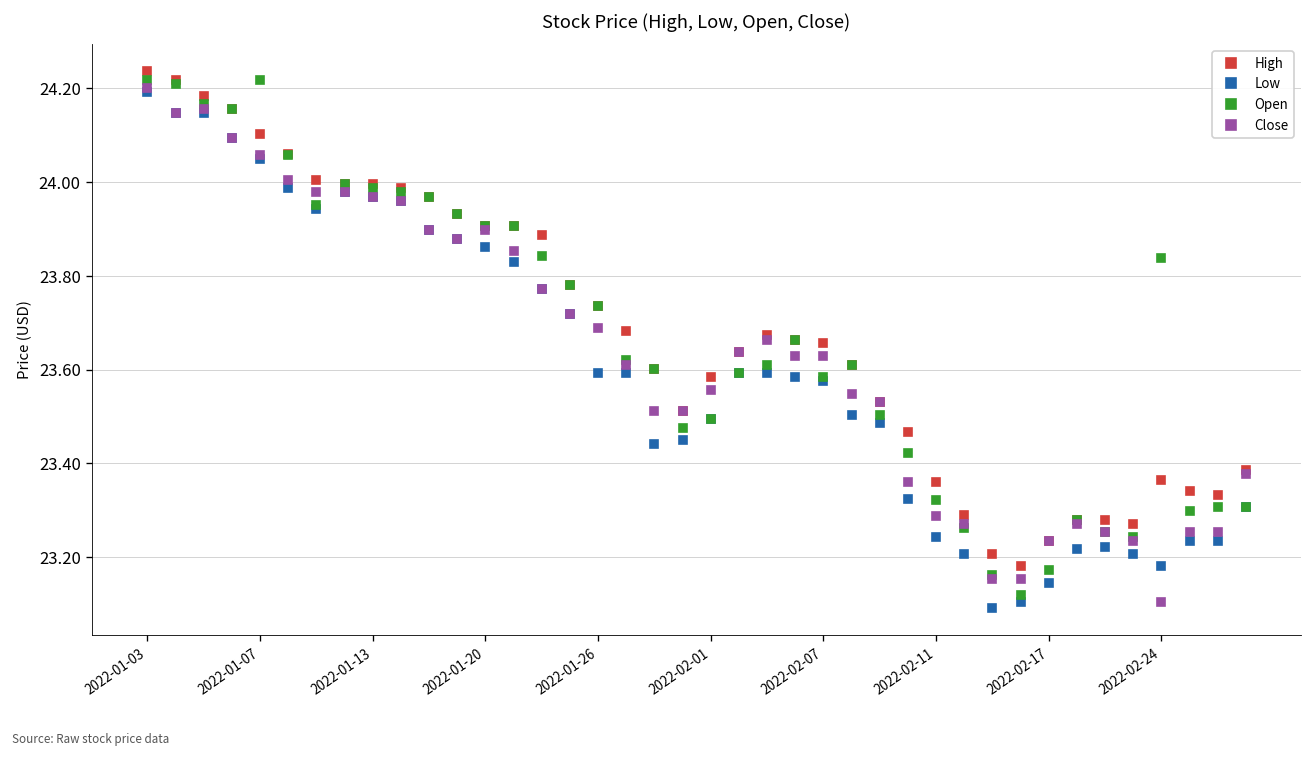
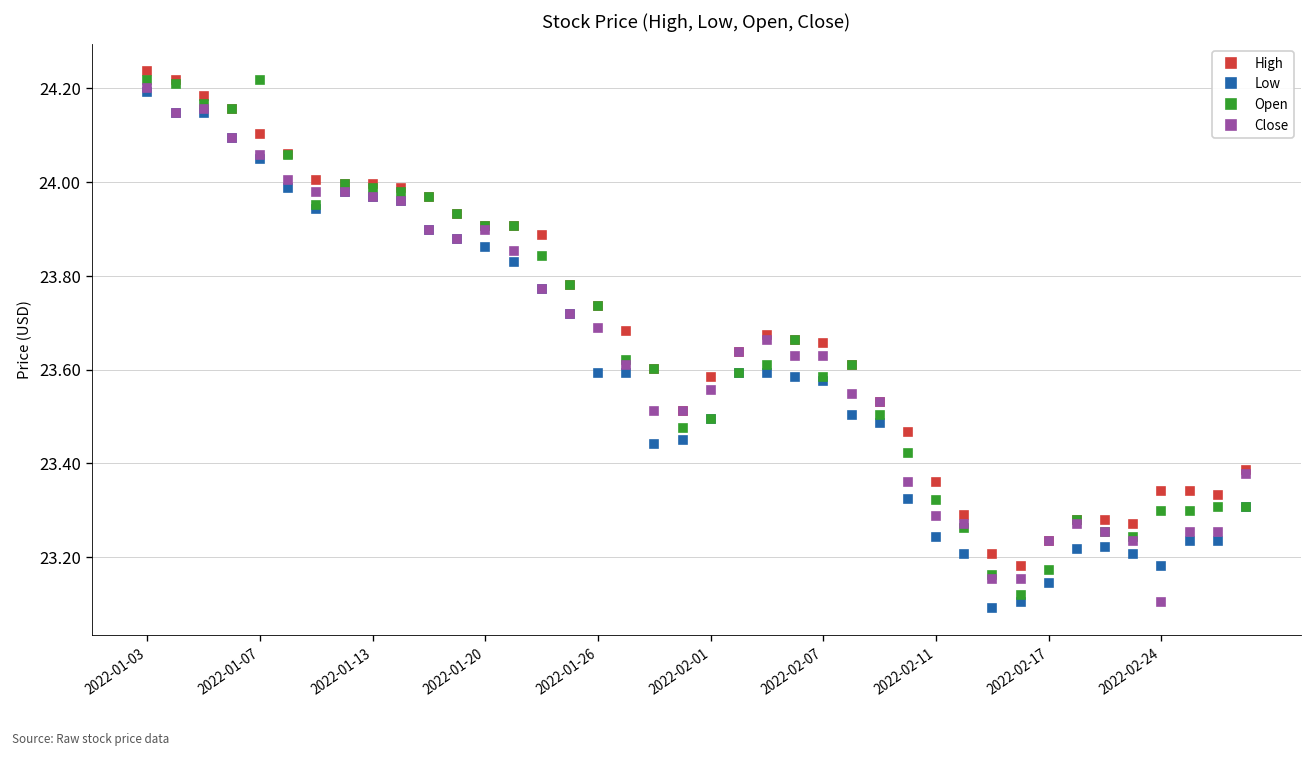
High, 2022-02-24: 23.36 -> 23.34
Open, 2022-02-24: 23.84 -> 23.30
